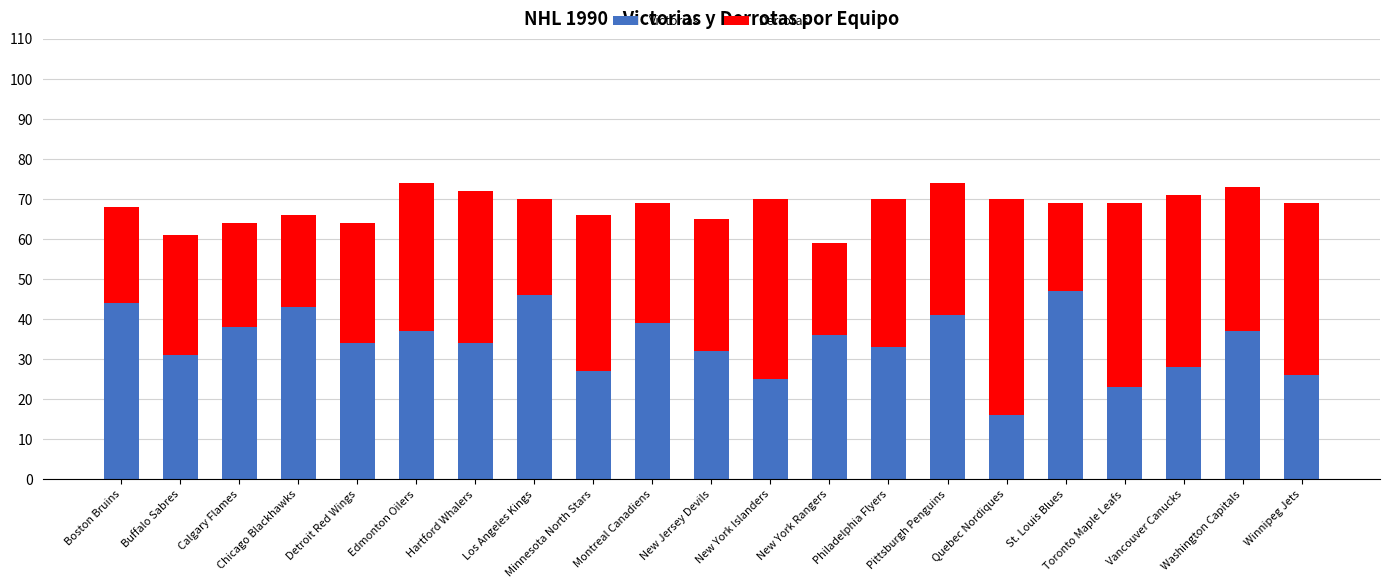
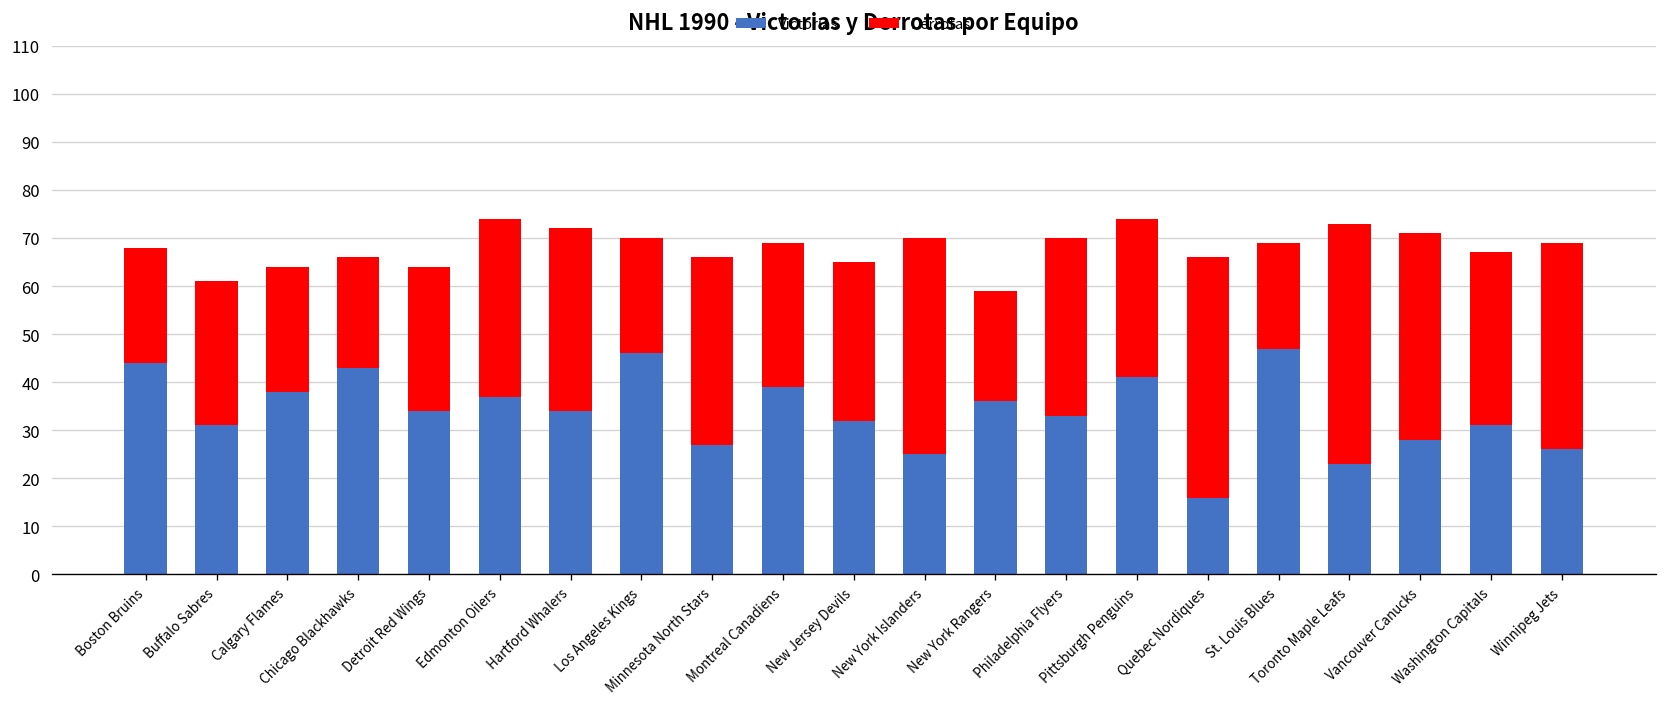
Derrotas, Quebec Nordiques: 54 -> 50
Derrotas, Toronto Maple Leafs: 46 -> 50
Victorias, Washington Capitals: 37 -> 31
